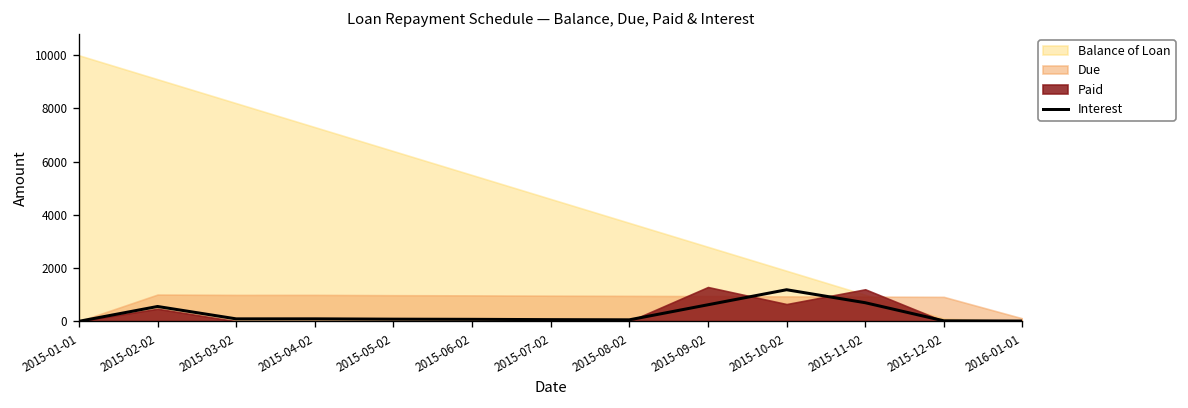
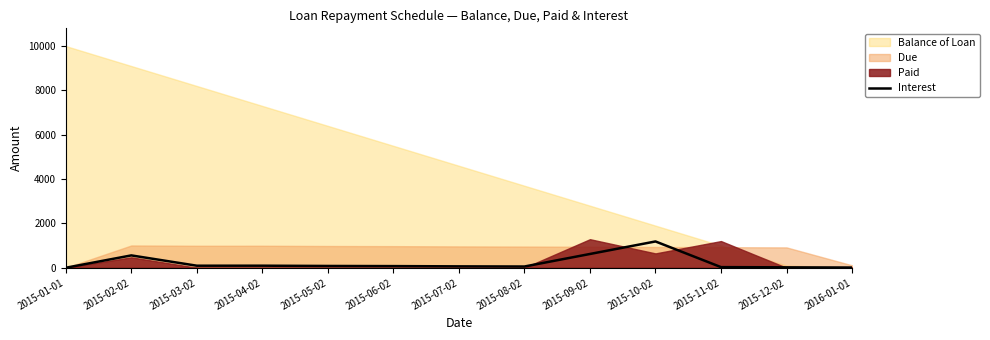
Interest, 2015-11-02: 700 -> 0
